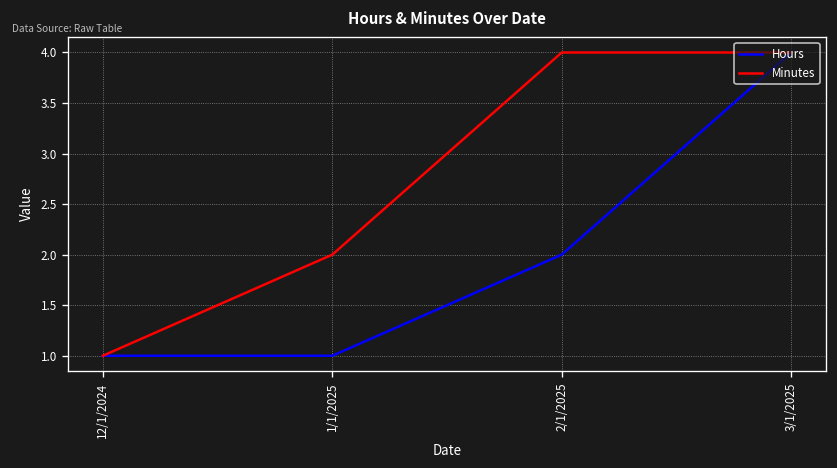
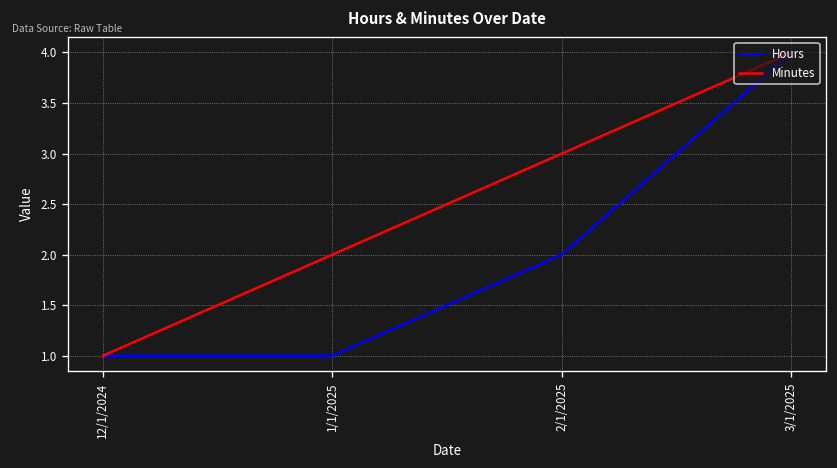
Minutes, 2/1/2025: 4 -> 3
